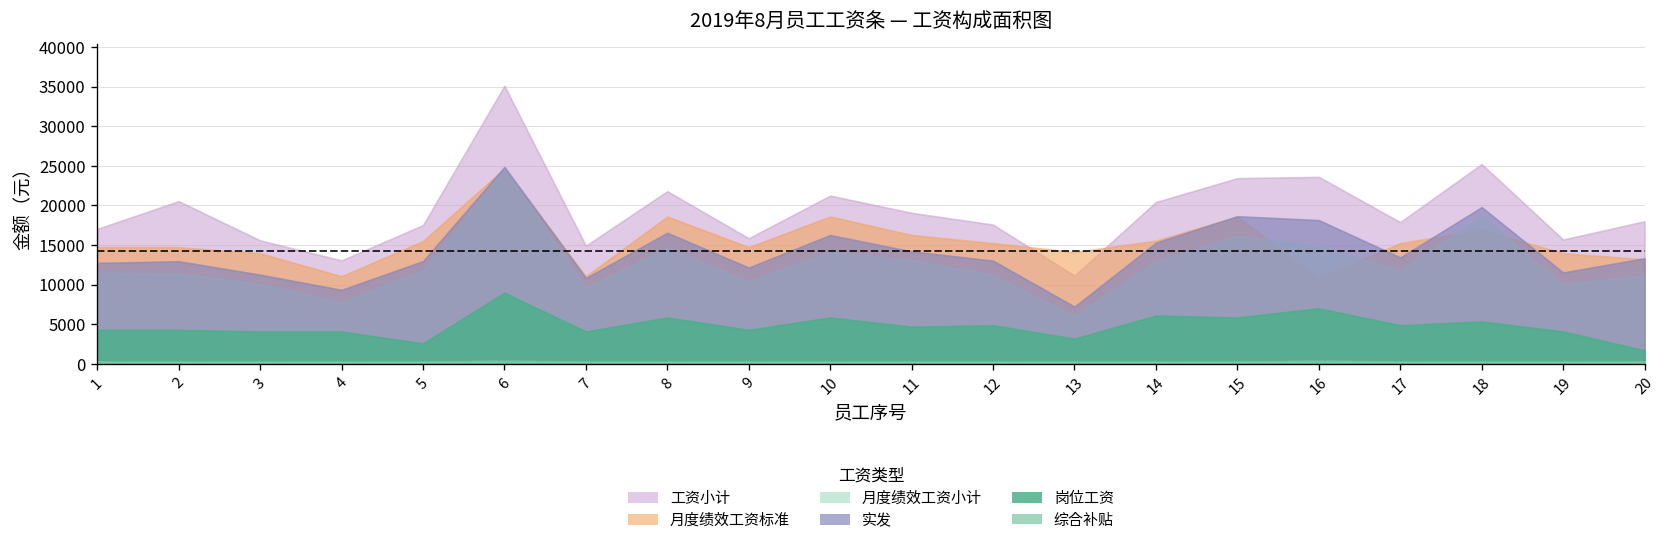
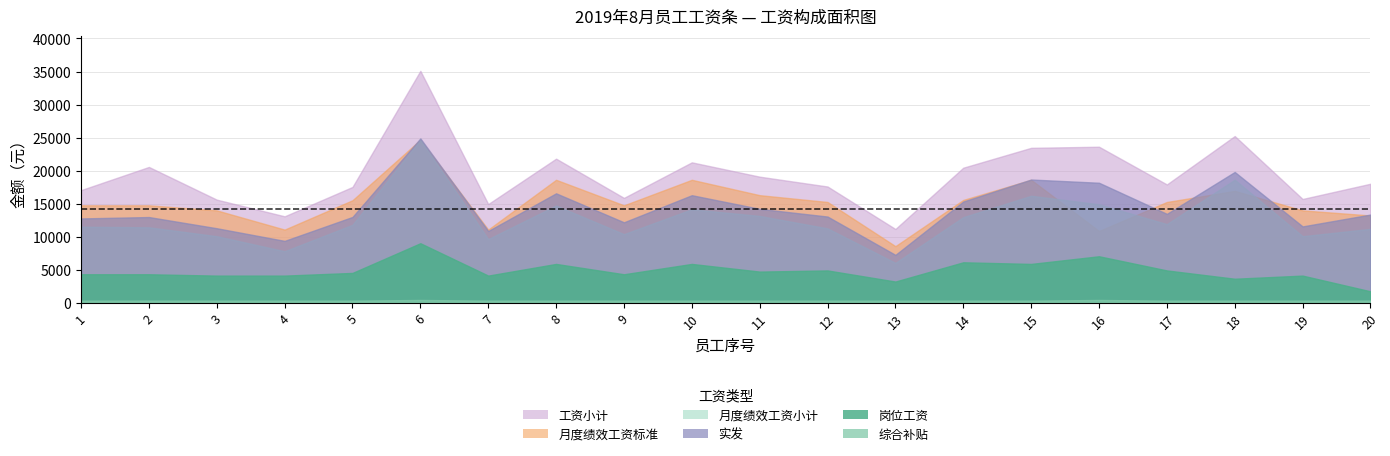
岗位工资, 5: 3000 -> 4000
月度绩效工资标准, 13: 14000 -> 9000
岗位工资, 18: 5000 -> 4000
